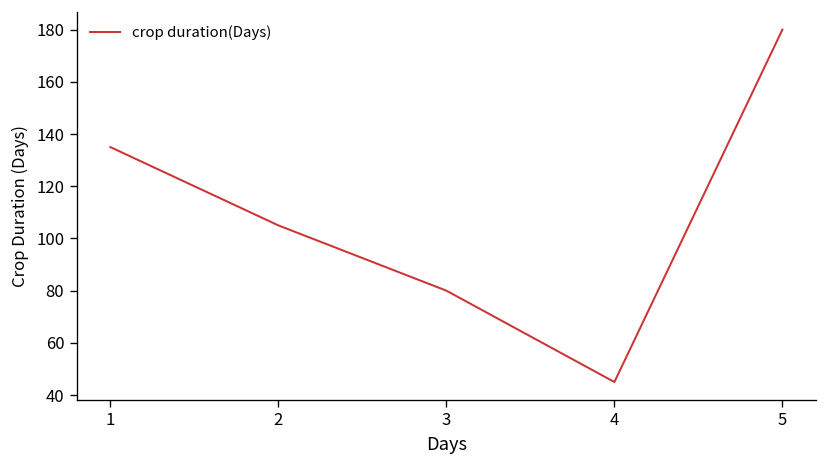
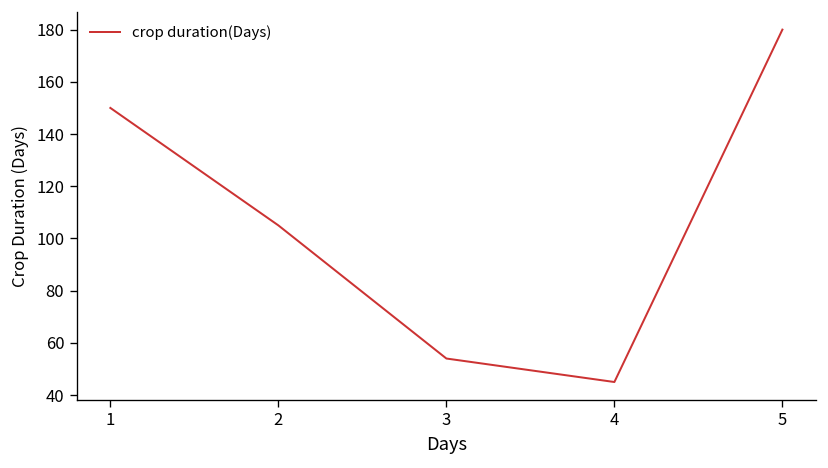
1: 135 -> 150
3: 80 -> 54
